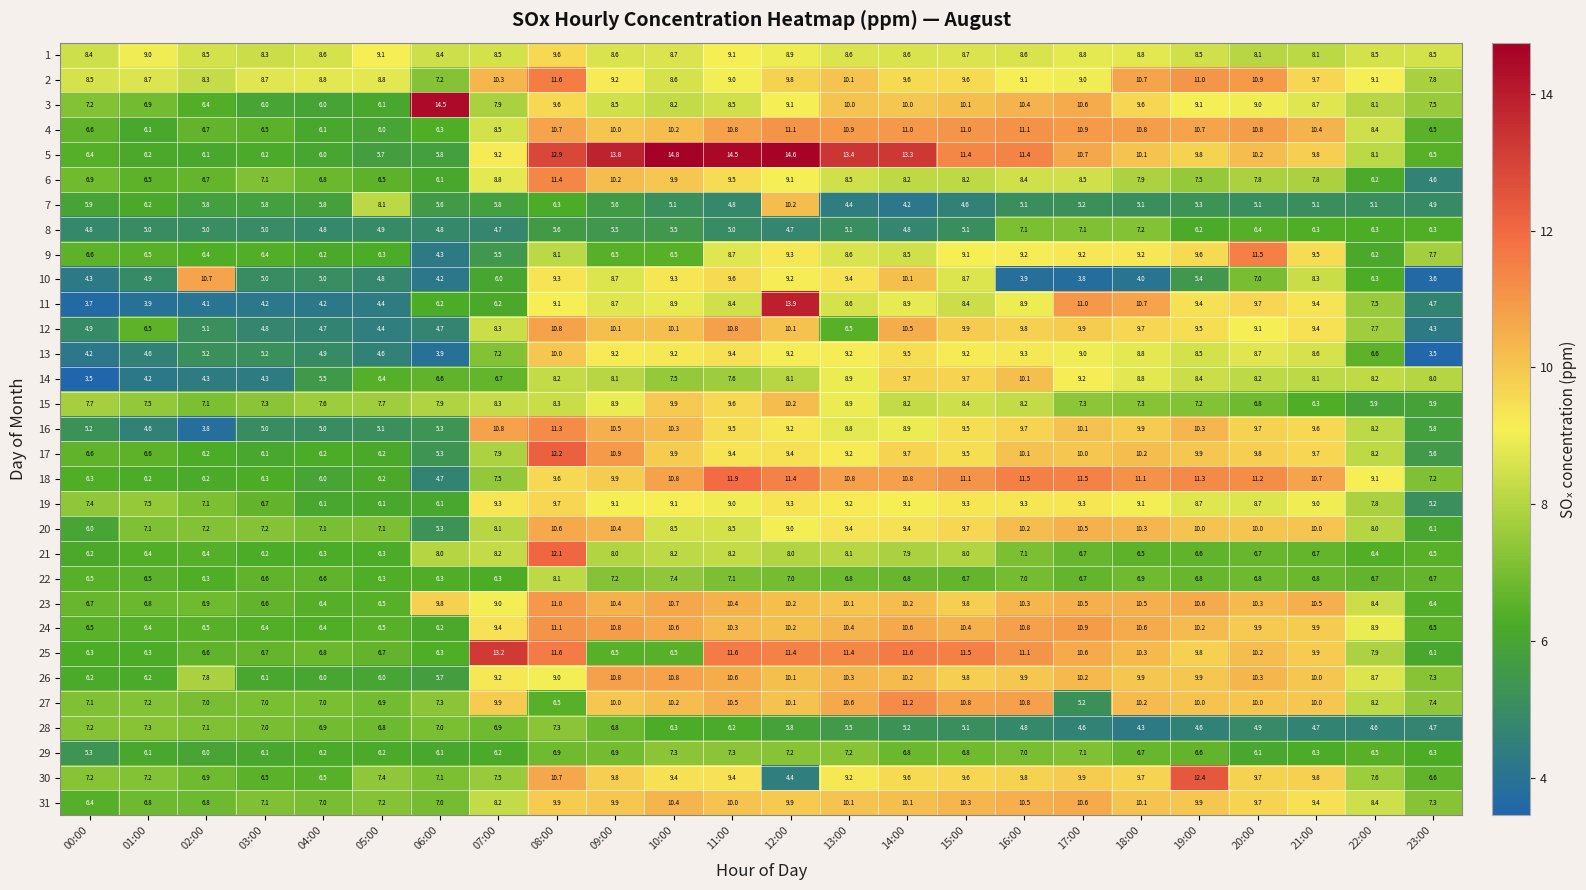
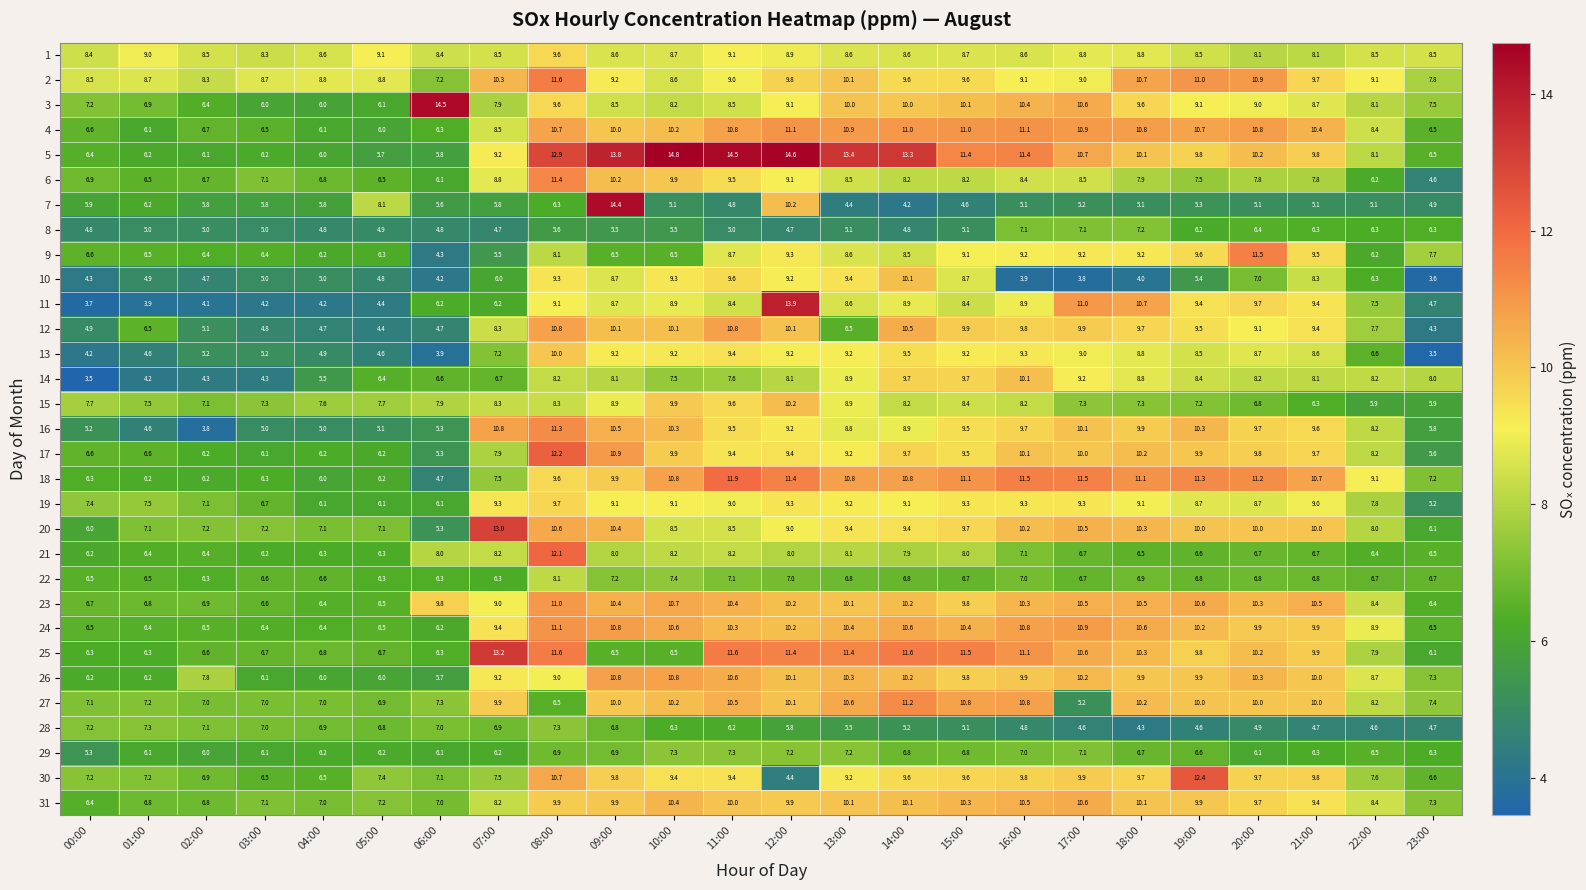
7, 09:00: 5.6 -> 14.4
10, 02:00: 10.7 -> 4.7
20, 07:00: 8.1 -> 13.0
